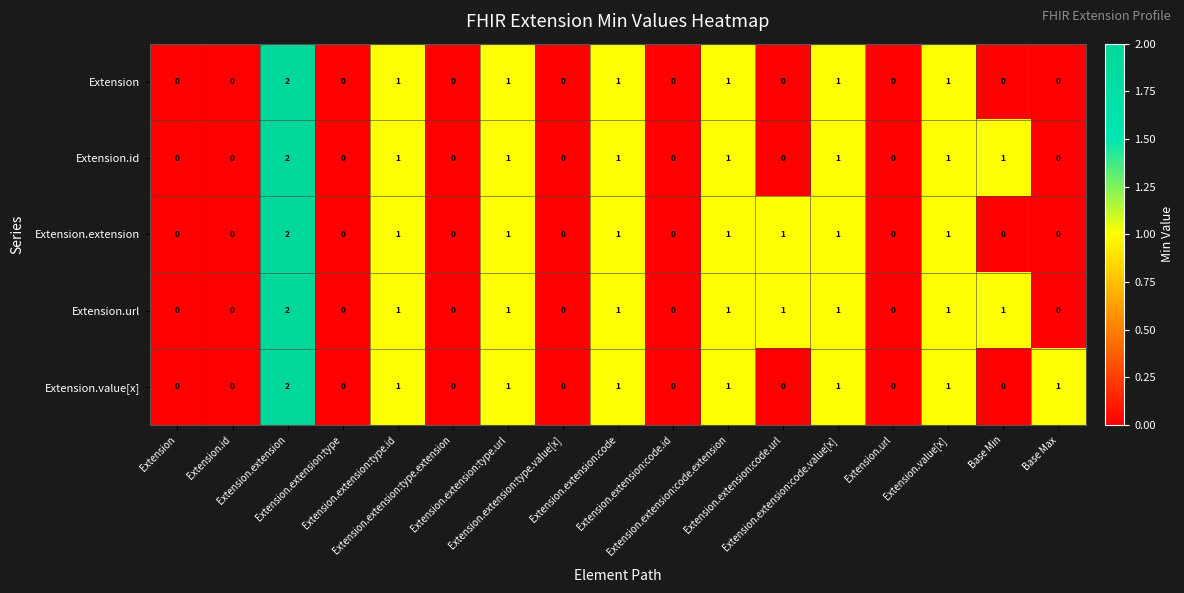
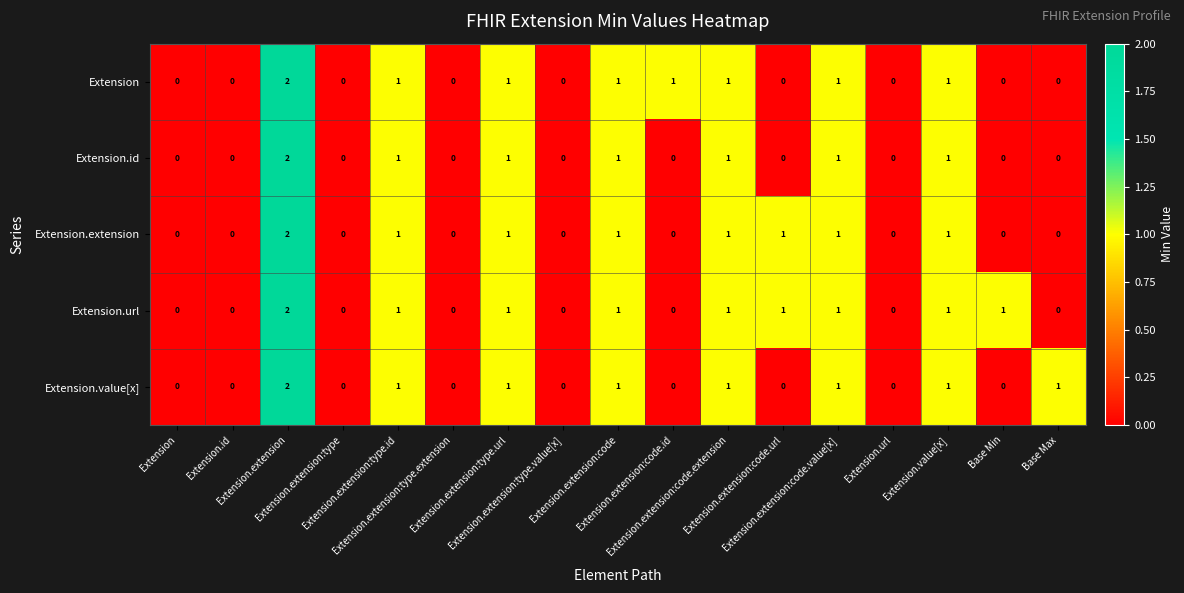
Extension, Extension.extension:code.id: 0 -> 1
Extension.id, Base Min: 1 -> 0
